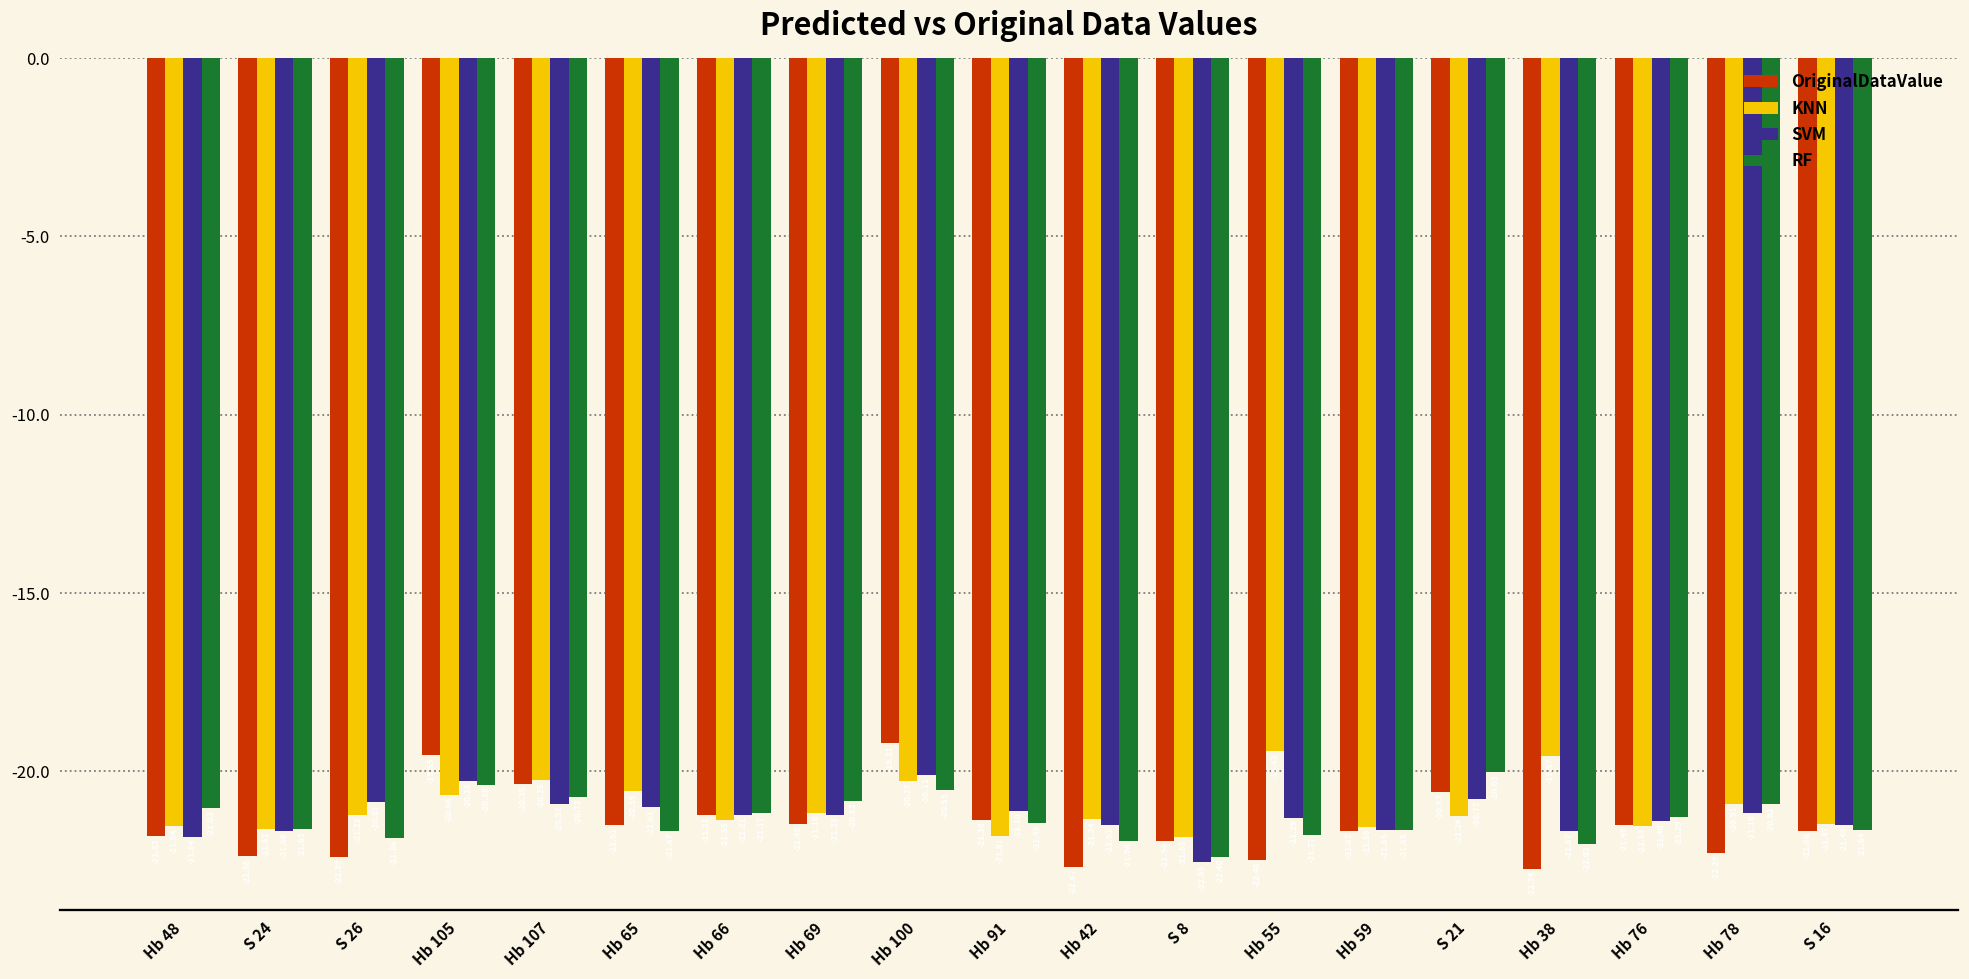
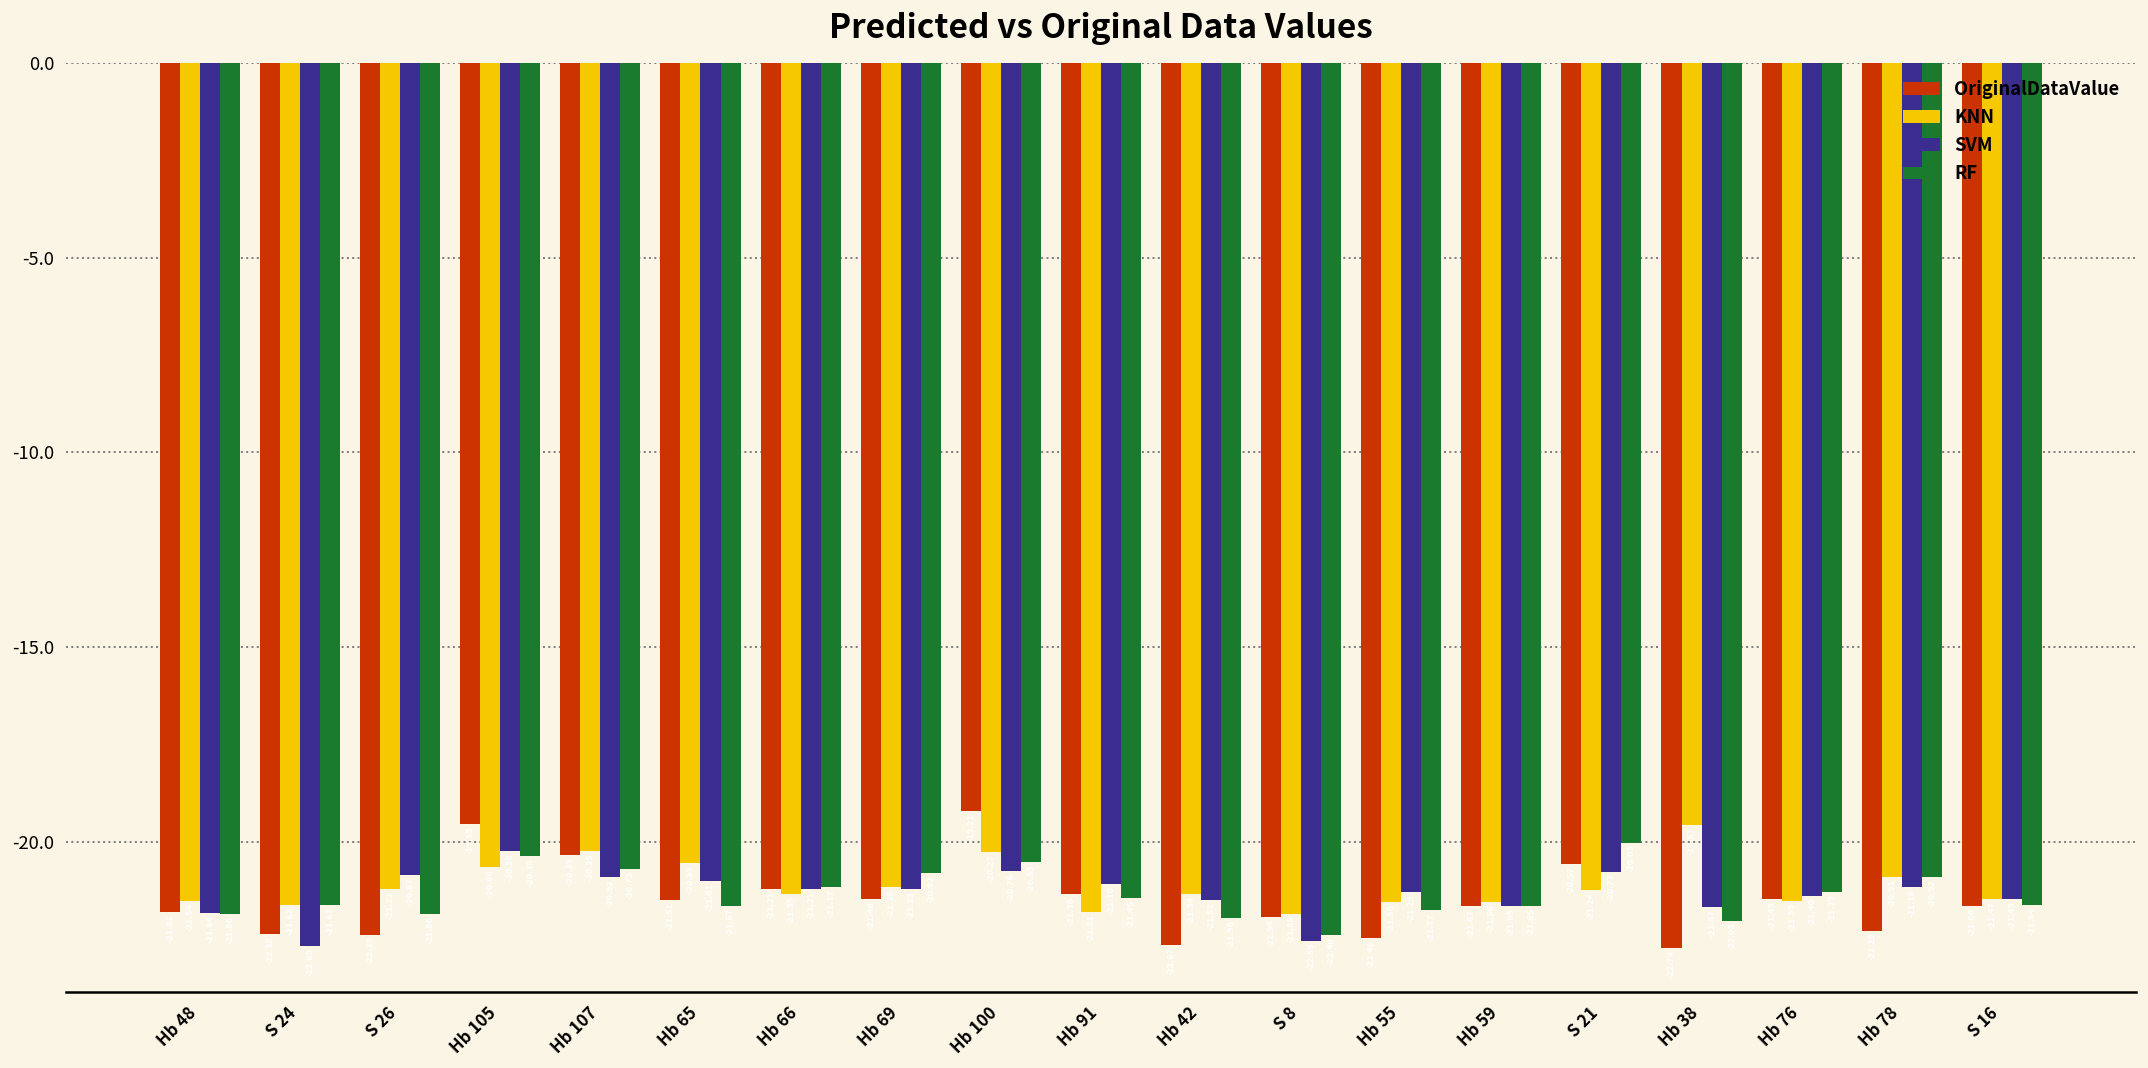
RF, Hb 48: -21.0 -> -21.9
SVM, S 24: -21.7 -> -22.7
SVM, Hb 100: -20.1 -> -20.8
KNN, Hb 55: -19.4 -> -21.6
